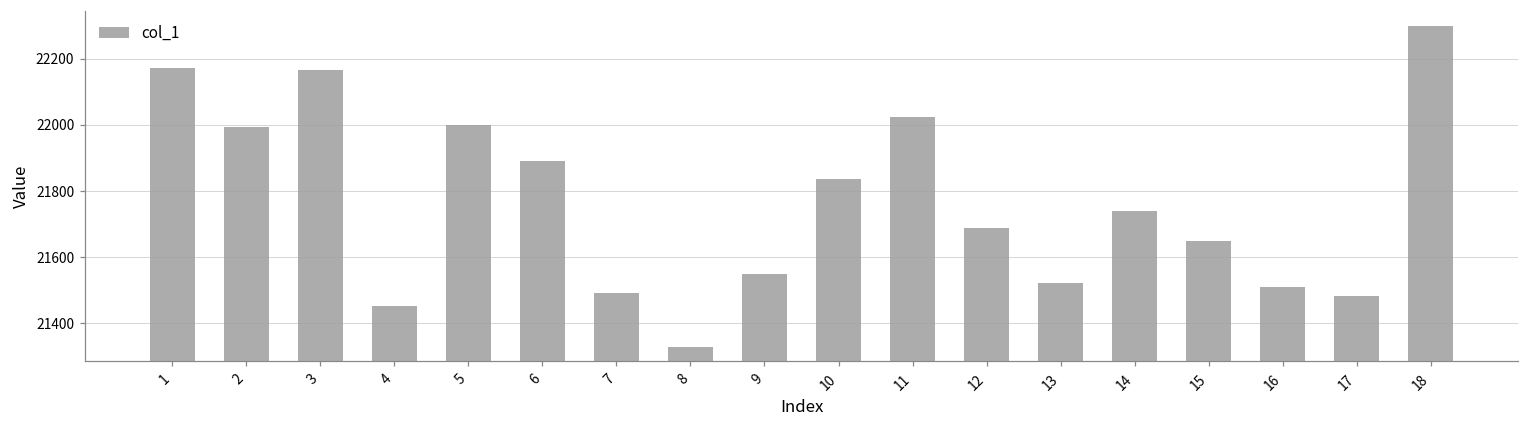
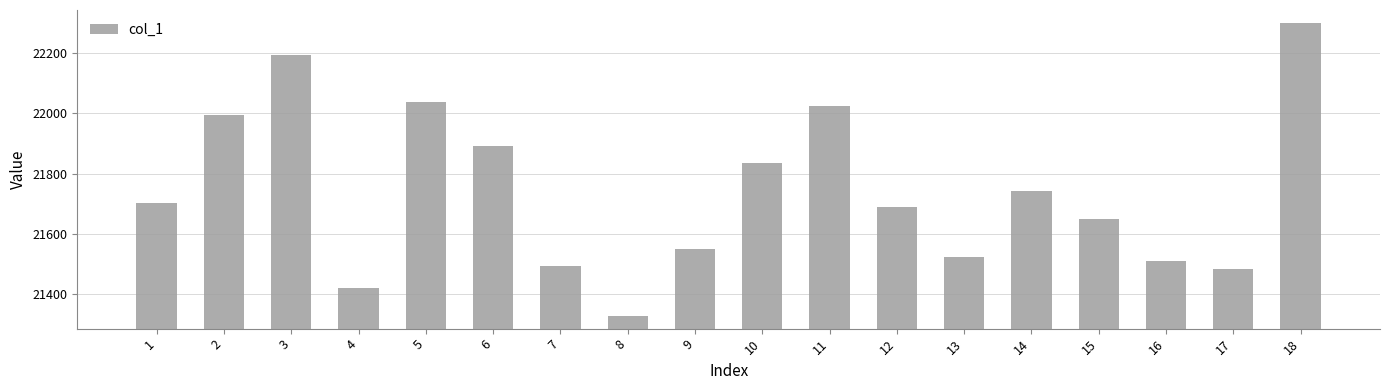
1: 22170 -> 21700
3: 22170 -> 22190
4: 21450 -> 21420
5: 22000 -> 22040
